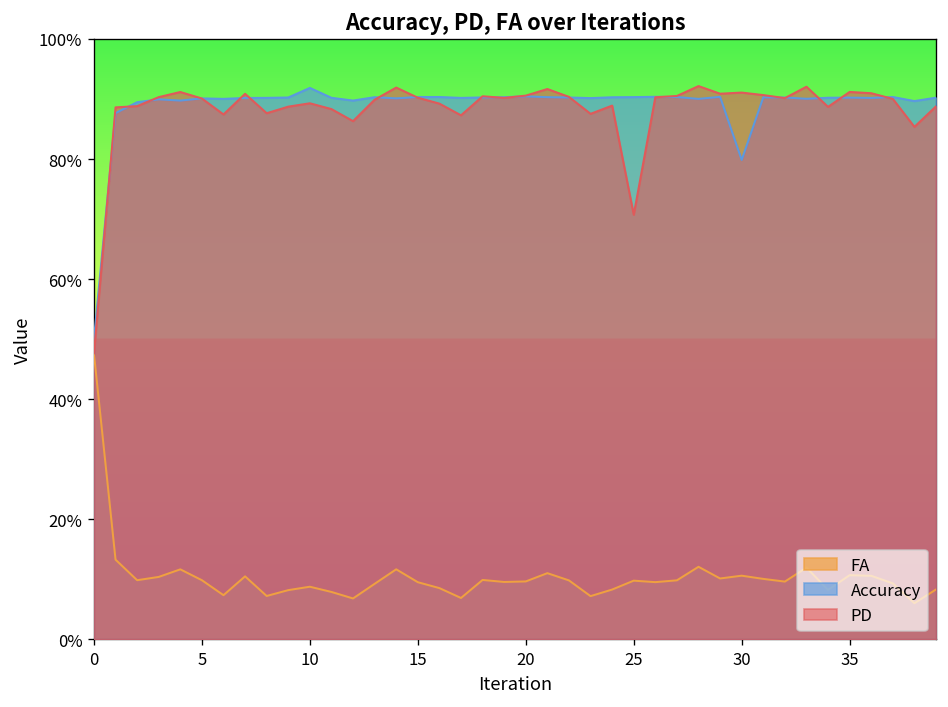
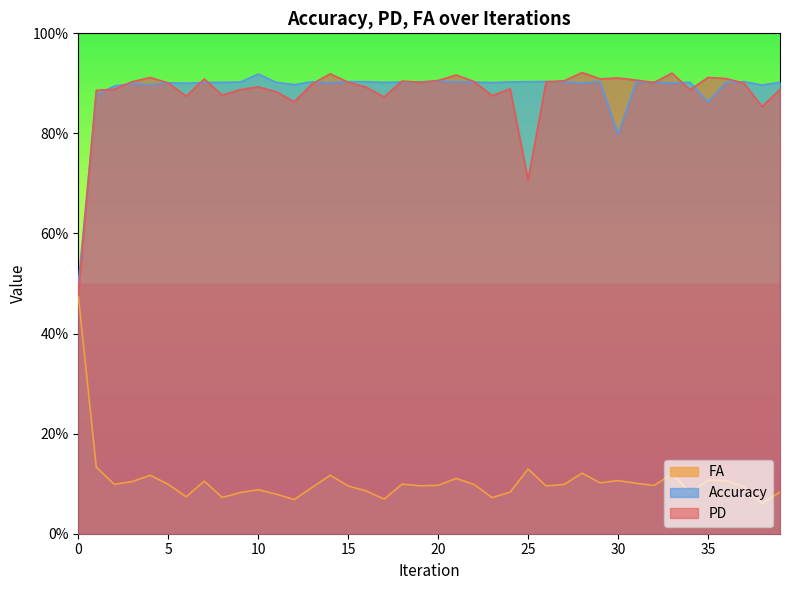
FA, 25: 10% -> 13%
Accuracy, 35: 90% -> 86%
